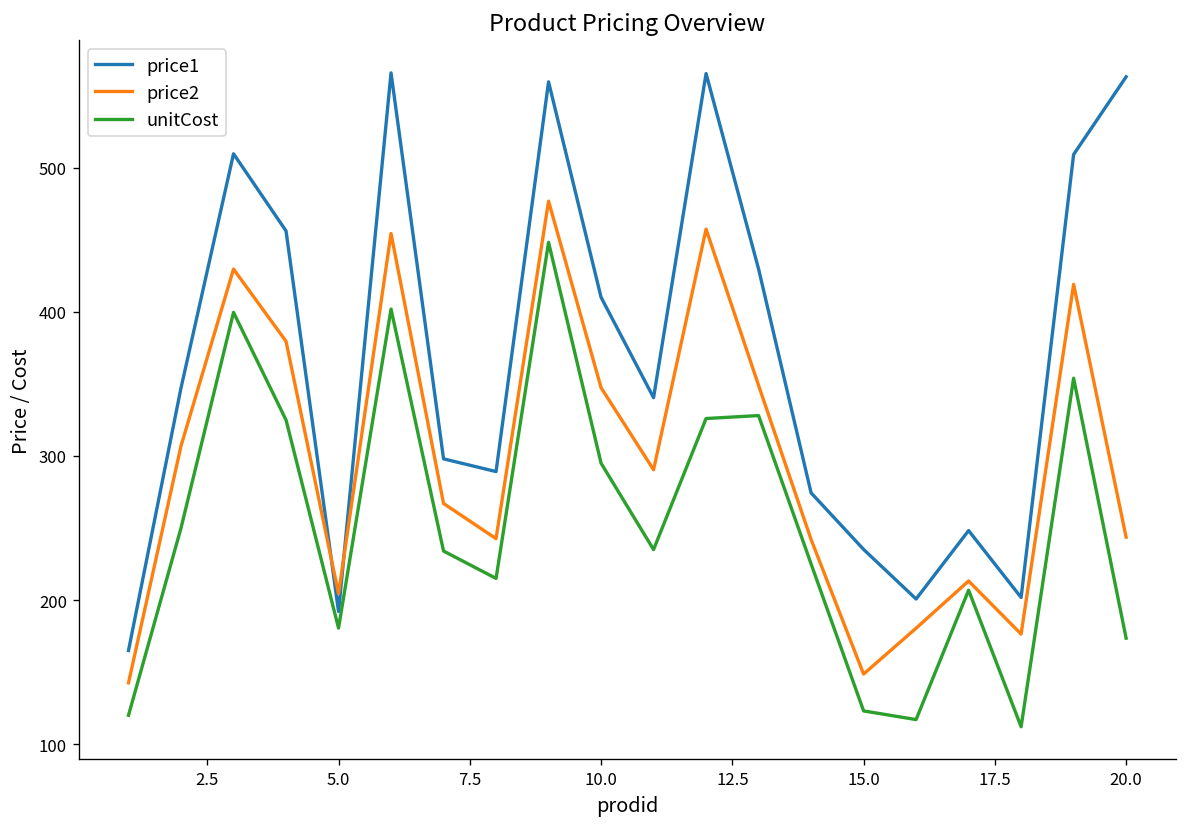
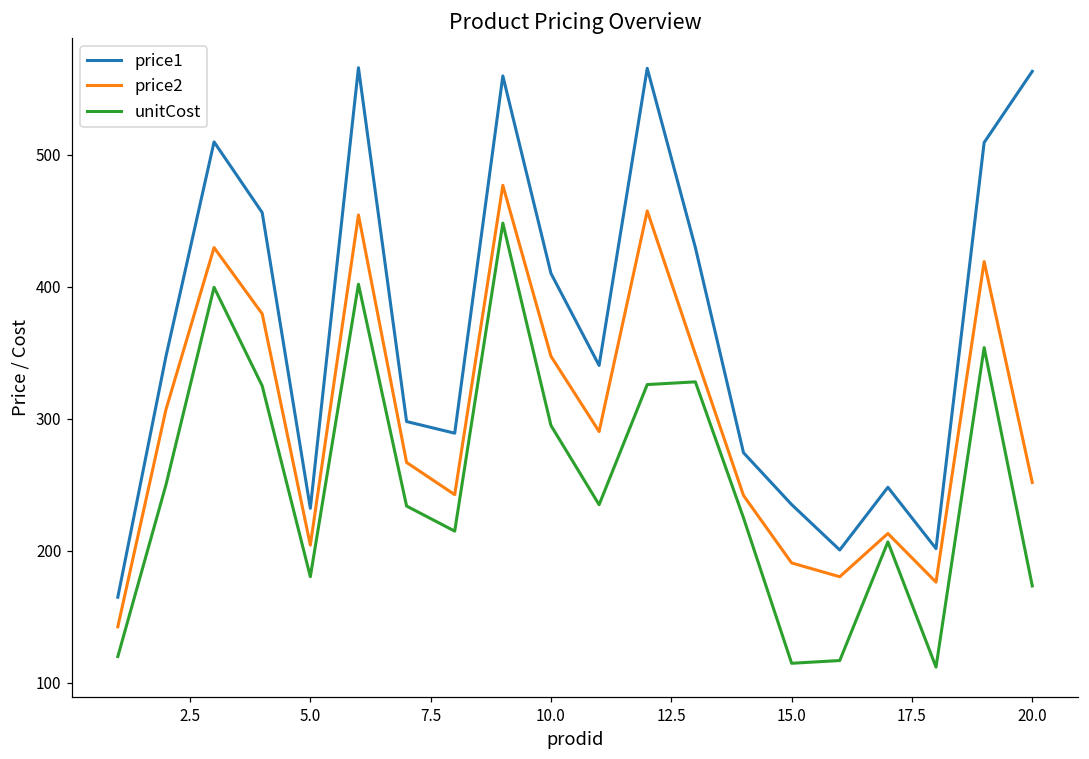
price1, 5.0: 192 -> 232
price2, 15.0: 149 -> 191
unitCost, 15.0: 123 -> 115
price2, 20.0: 244 -> 252
